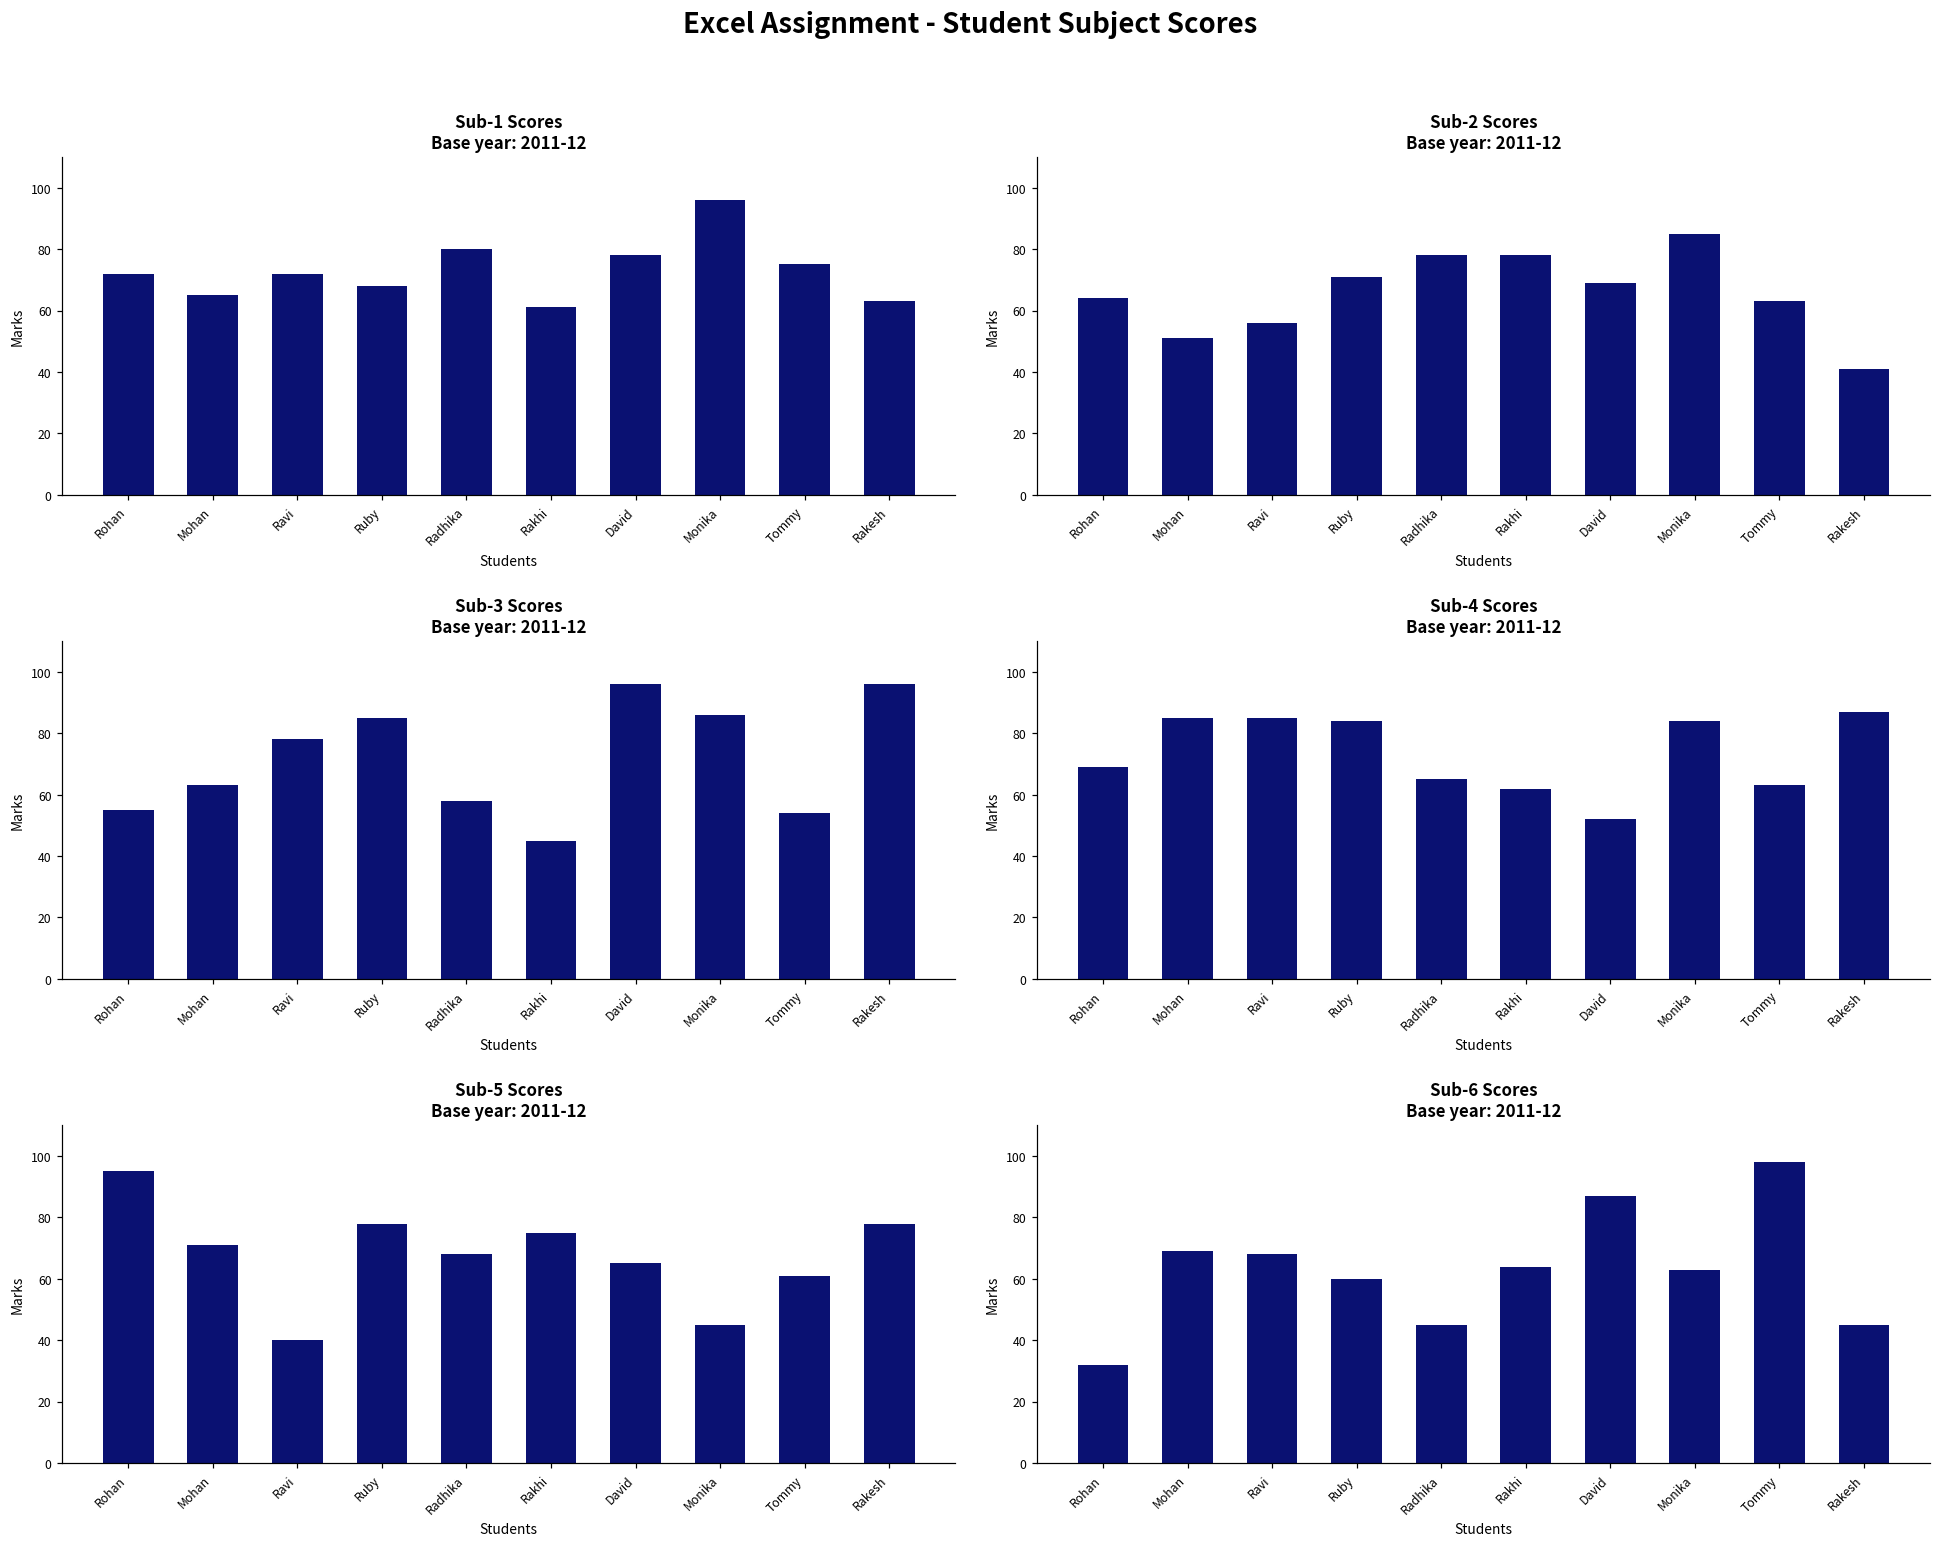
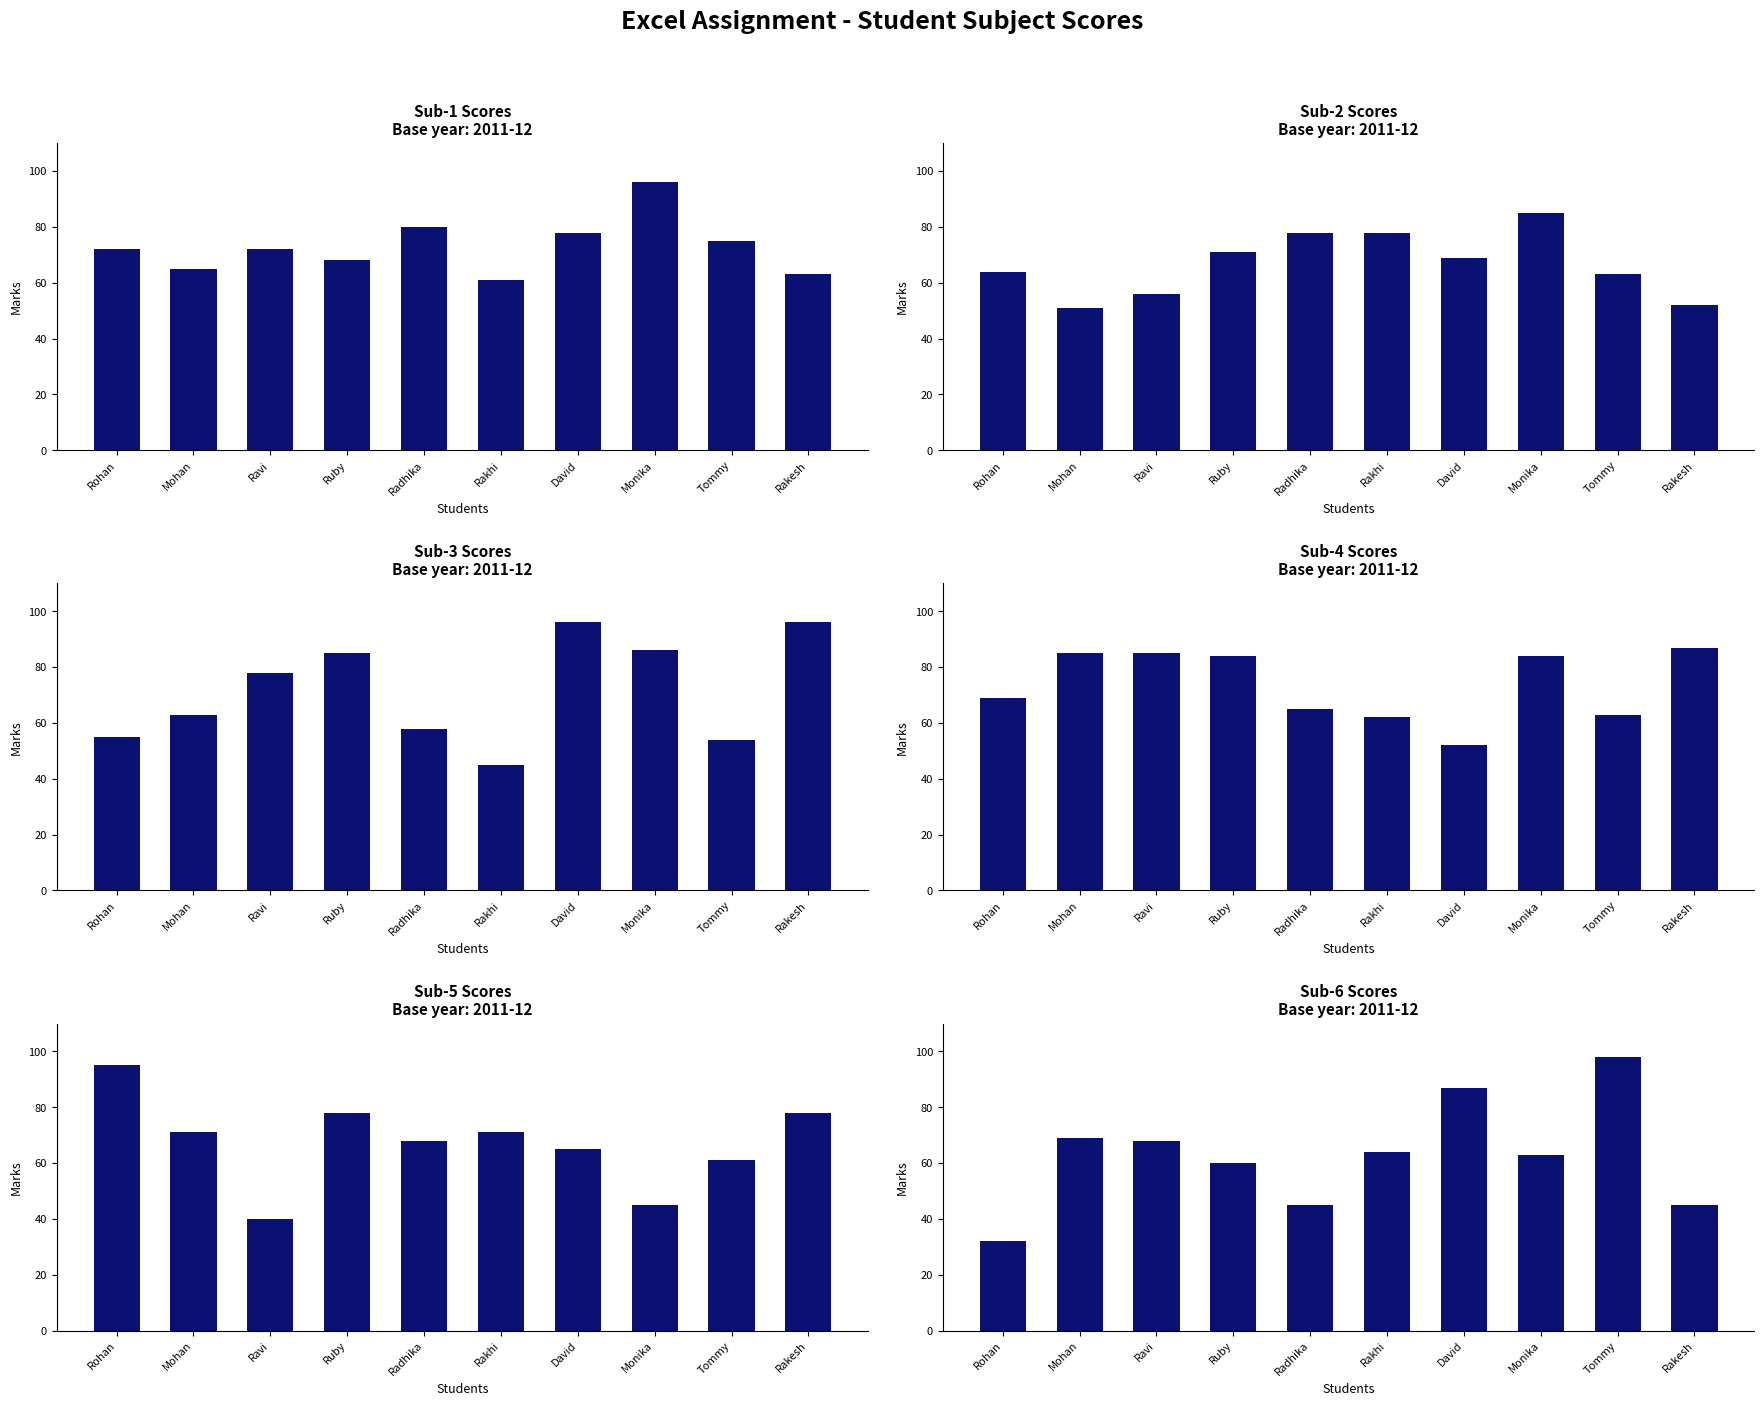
Sub-2 Scores Base year: 2011-12, Rakesh: 41 -> 52
Sub-5 Scores Base year: 2011-12, Rakhi: 75 -> 71
